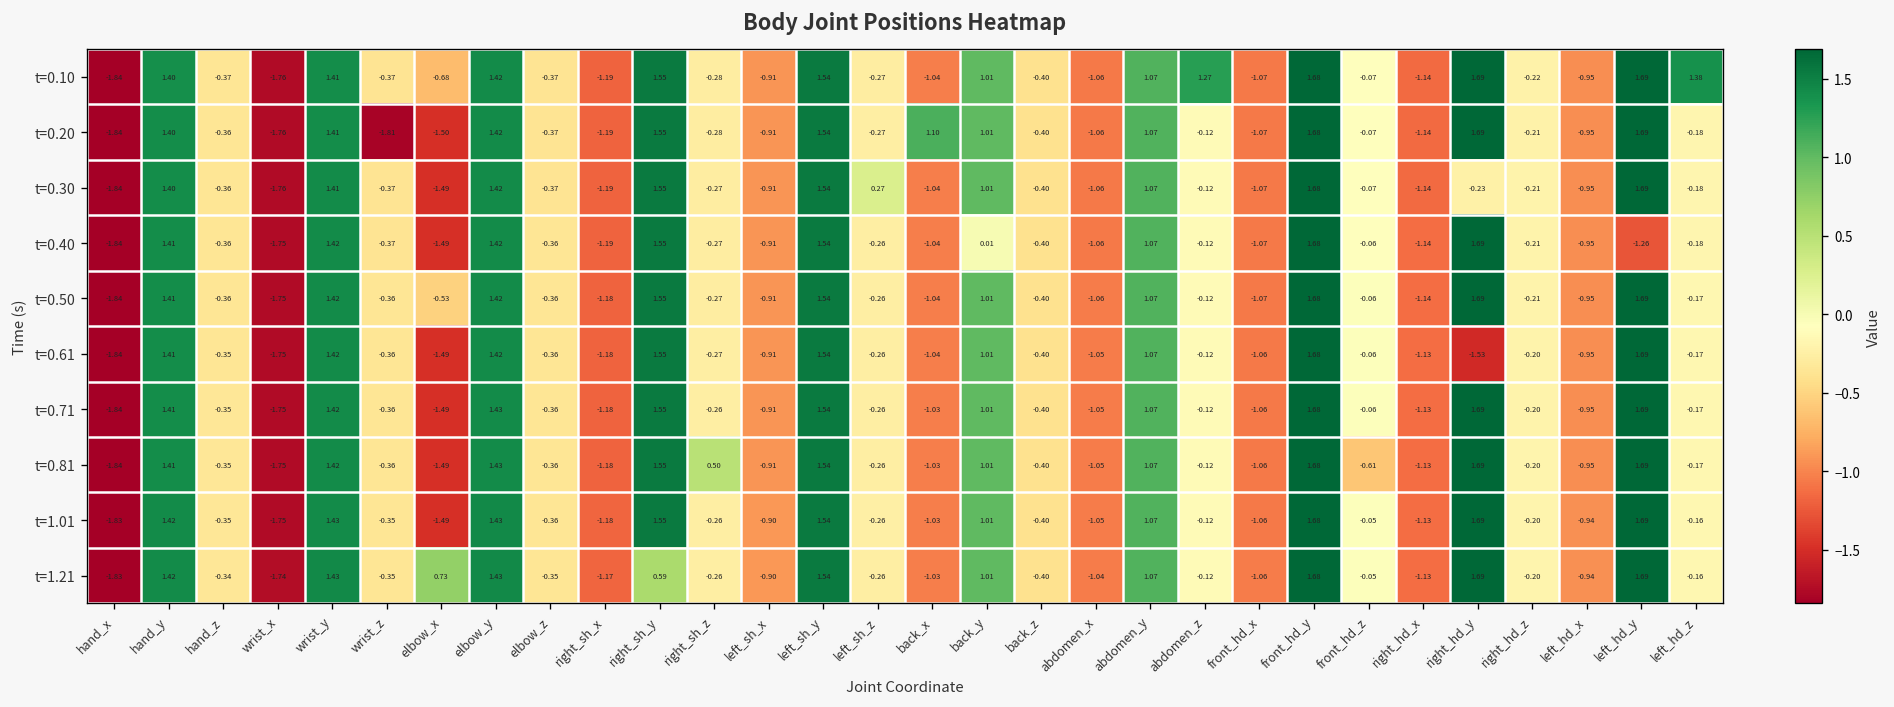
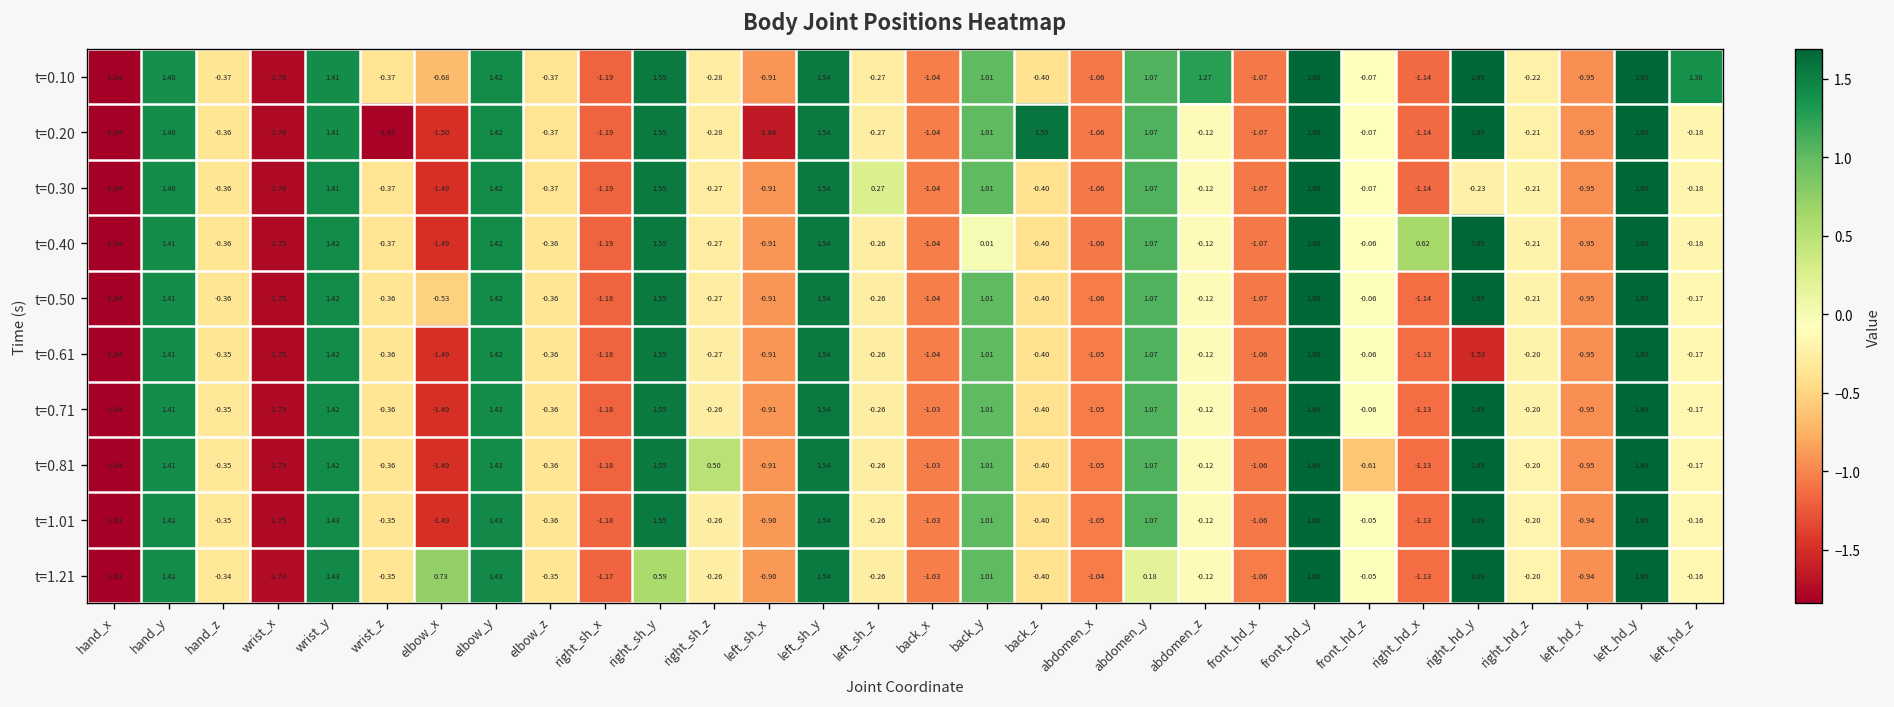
t=0.20, left_sh_x: -0.91 -> -1.64
t=0.20, back_x: 1.10 -> -1.04
t=0.20, back_z: -0.40 -> 1.59
t=0.40, right_hd_x: -1.14 -> 0.62
t=0.40, left_hd_y: -1.26 -> 1.69
t=1.21, abdomen_y: 1.07 -> 0.18
